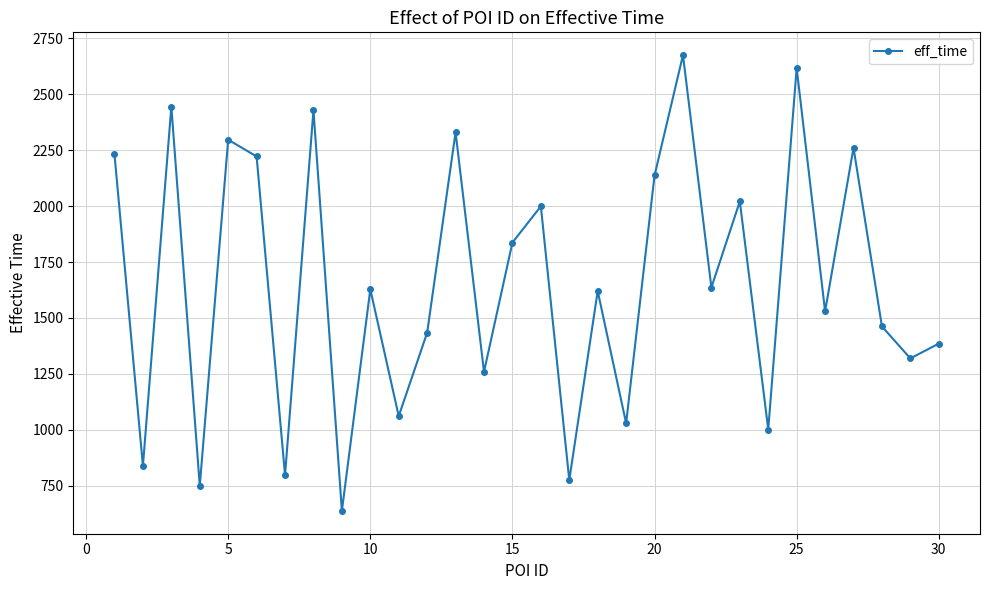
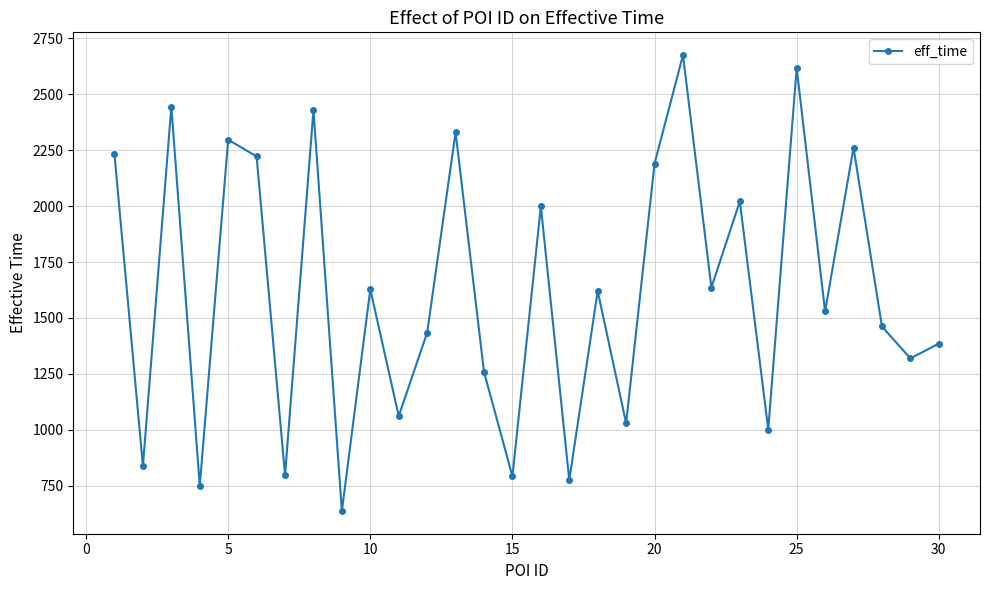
15: 1840 -> 790
20: 2140 -> 2190
